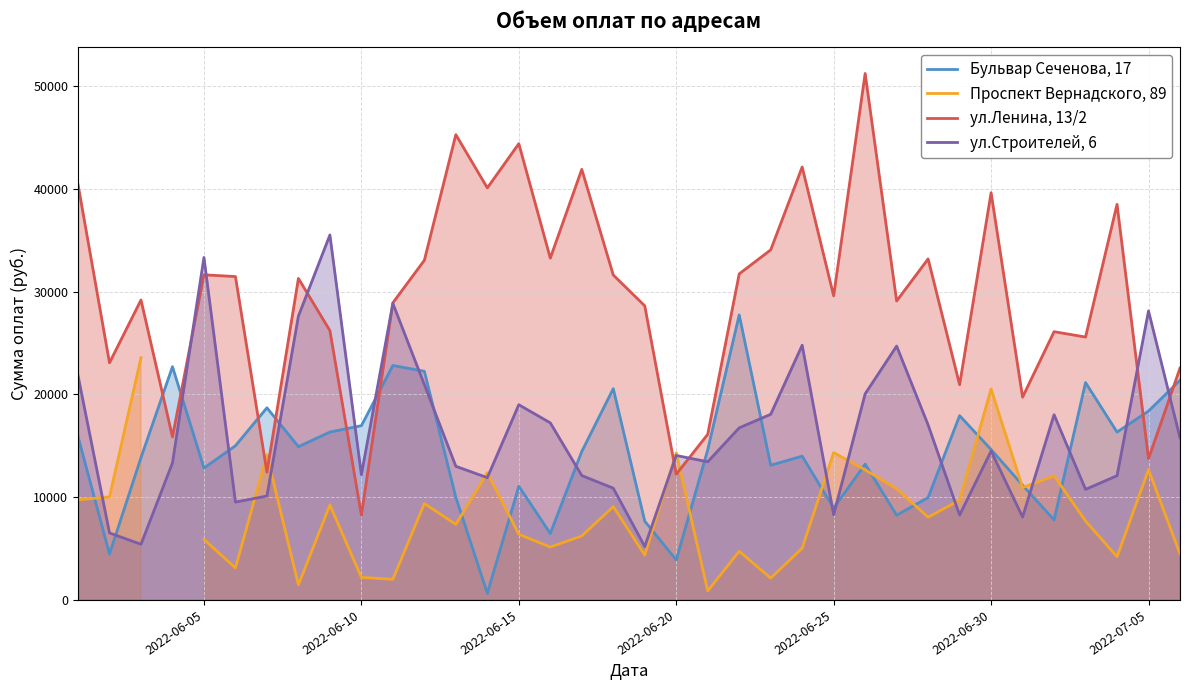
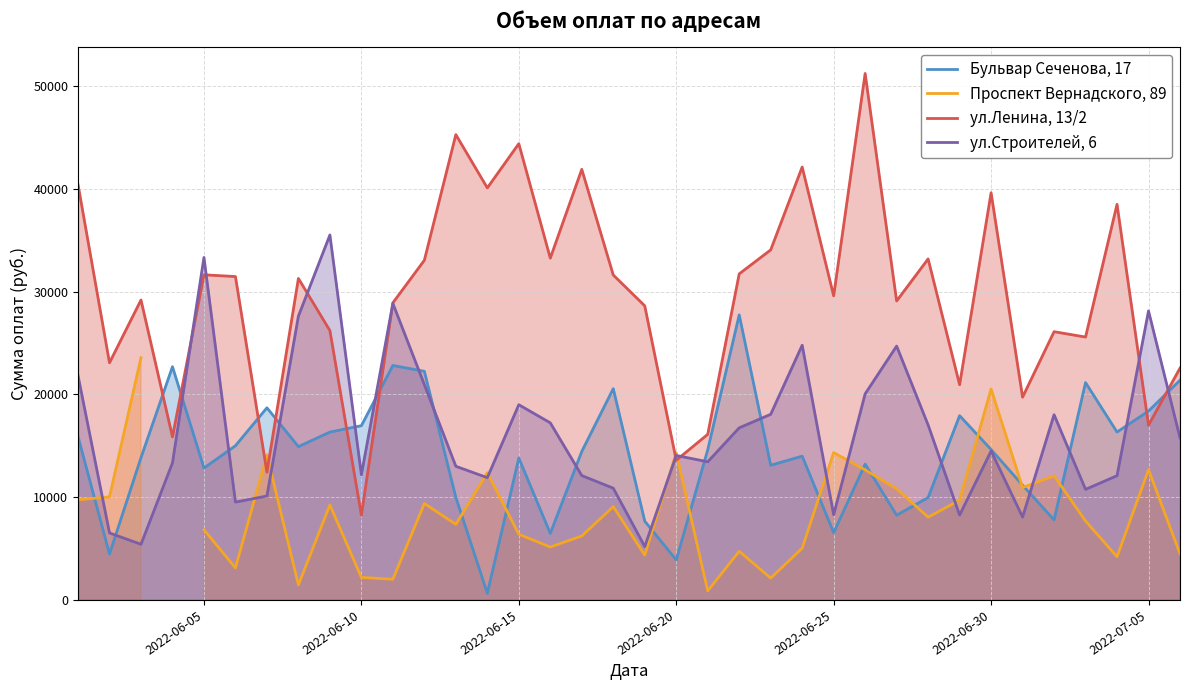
Проспект Вернадского, 89, 2022-06-05: 5900 -> 6800
Бульвар Сеченова, 17, 2022-06-15: 11100 -> 13800
ул.Ленина, 13/2, 2022-06-20: 12200 -> 13600
Бульвар Сеченова, 17, 2022-06-25: 8900 -> 6500
ул.Ленина, 13/2, 2022-07-05: 13700 -> 17000
